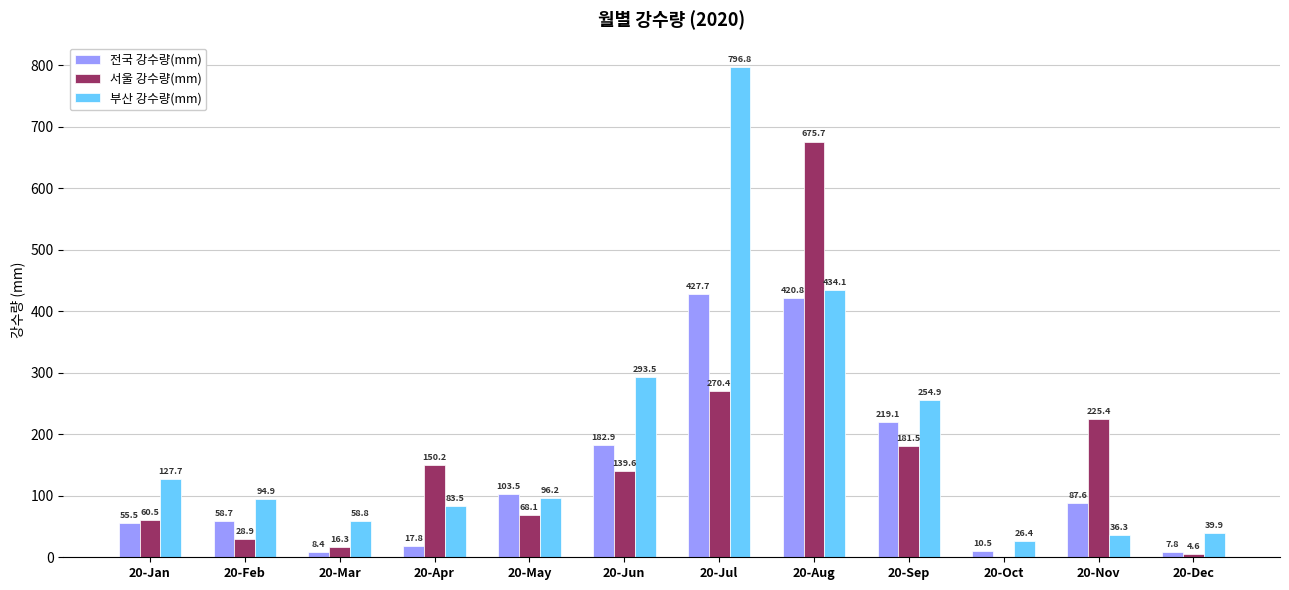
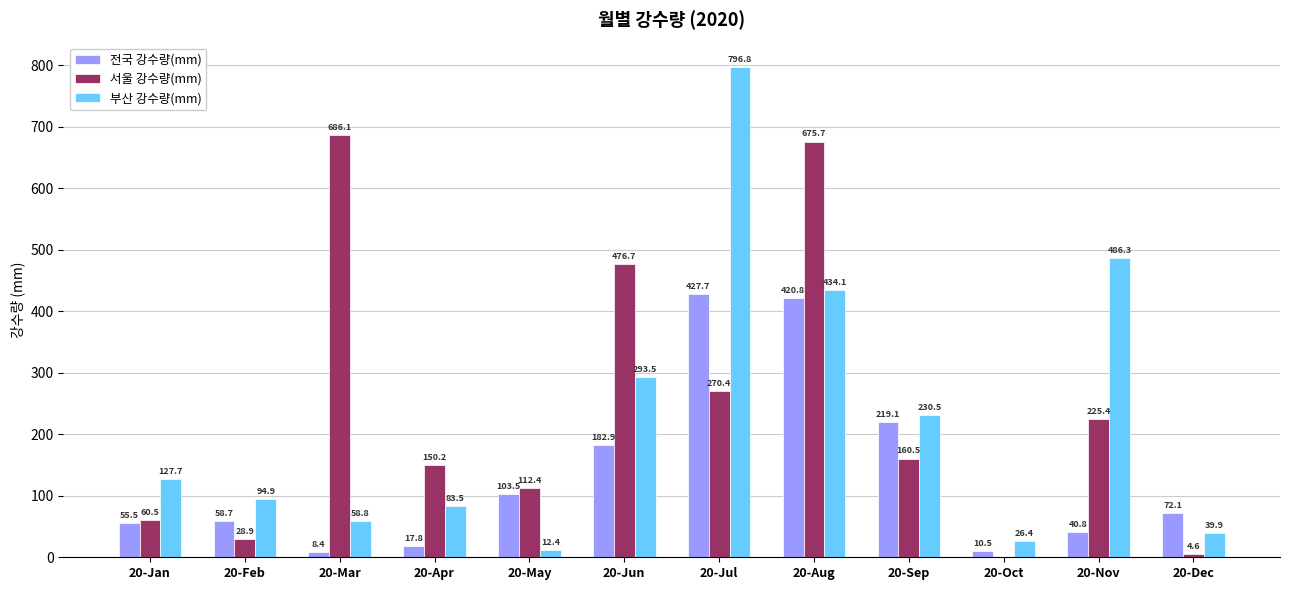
서울 강수량(mm), 20-Mar: 16.3 -> 686.1
서울 강수량(mm), 20-May: 68.1 -> 112.4
부산 강수량(mm), 20-May: 96.2 -> 12.4
서울 강수량(mm), 20-Jun: 139.6 -> 476.7
서울 강수량(mm), 20-Sep: 181.5 -> 160.5
부산 강수량(mm), 20-Sep: 254.9 -> 230.5
전국 강수량(mm), 20-Nov: 87.6 -> 40.8
부산 강수량(mm), 20-Nov: 36.3 -> 486.3
전국 강수량(mm), 20-Dec: 7.8 -> 72.1
